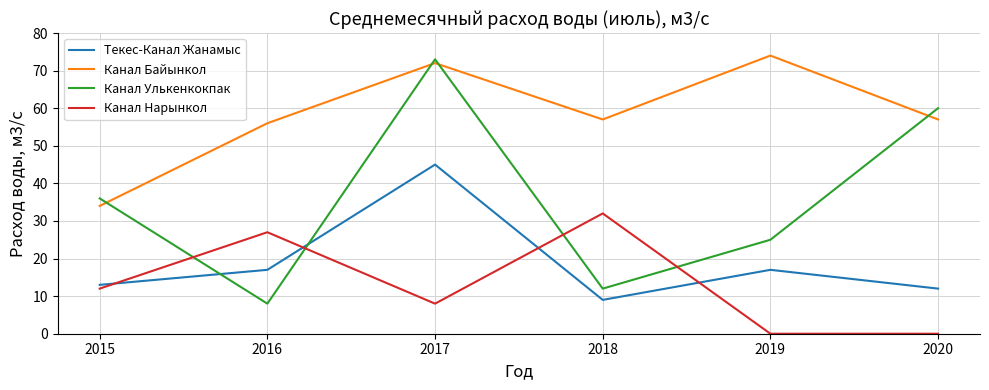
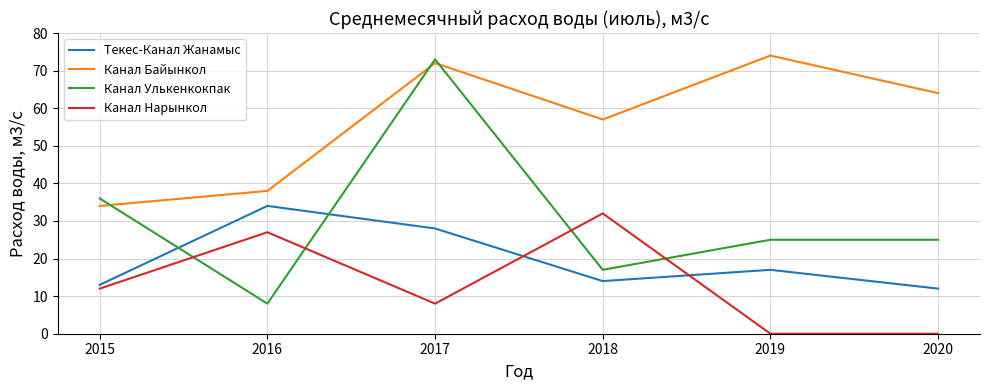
Текес-Канал Жанамыс, 2016: 17 -> 34
Канал Байынкол, 2016: 56 -> 38
Текес-Канал Жанамыс, 2017: 45 -> 28
Текес-Канал Жанамыс, 2018: 9 -> 14
Канал Улькенкокпак, 2018: 12 -> 17
Канал Байынкол, 2020: 57 -> 64
Канал Улькенкокпак, 2020: 60 -> 25
